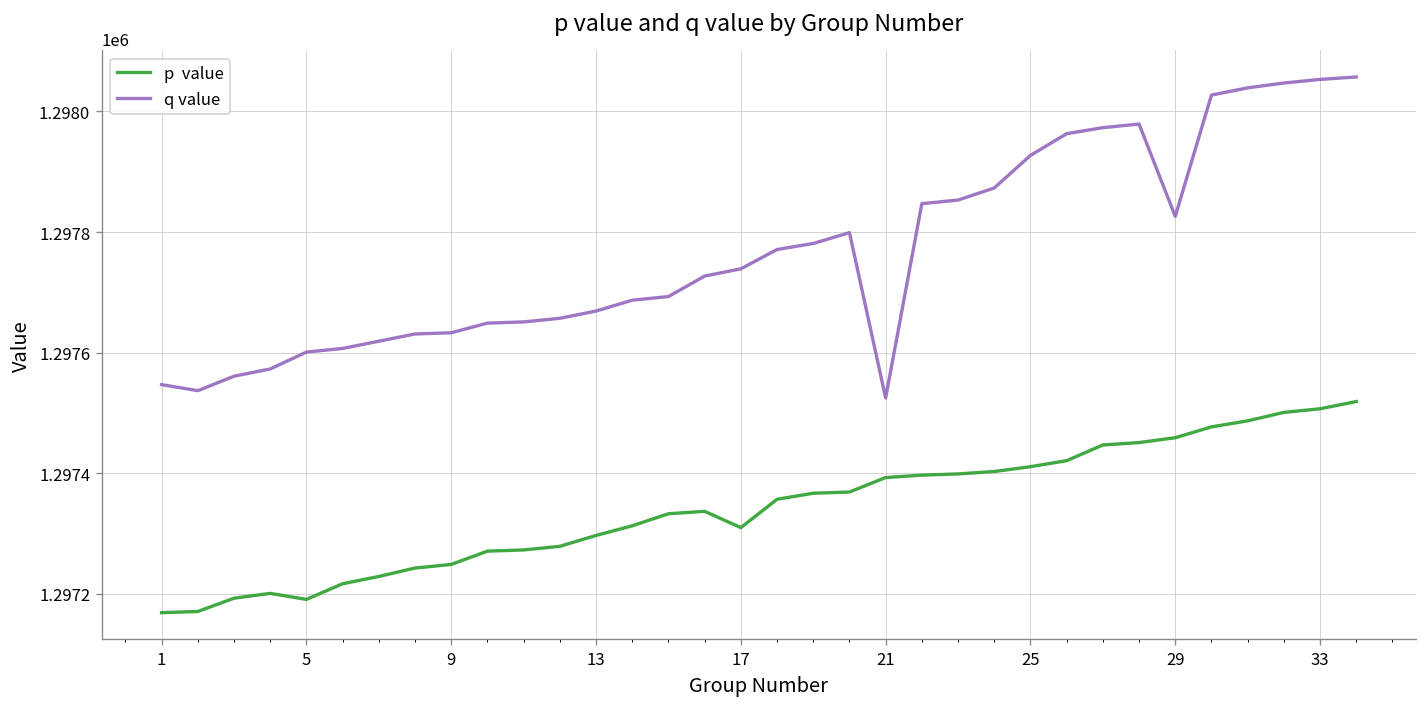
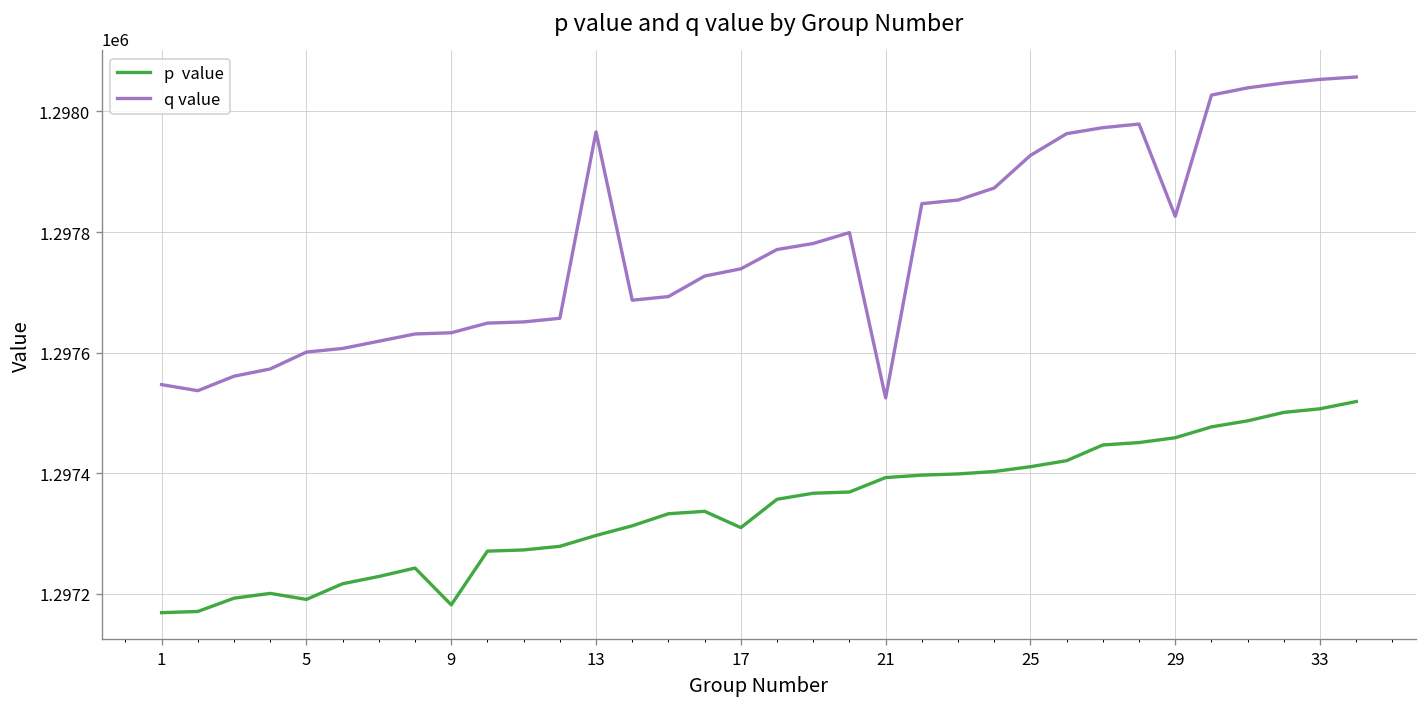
p value, 9: 1297250 -> 1297180
q value, 13: 1297670 -> 1297970
